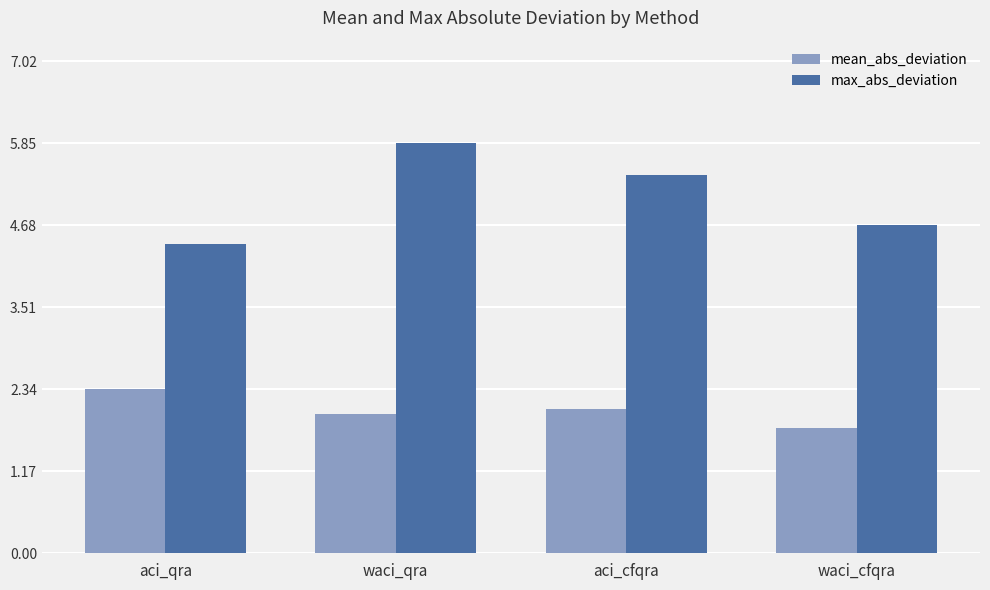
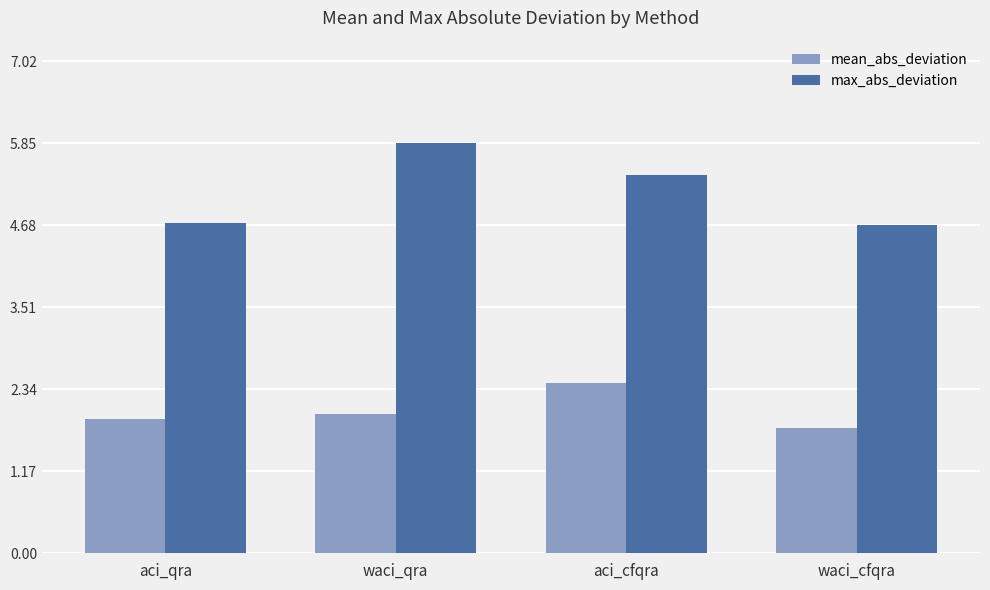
mean_abs_deviation, aci_qra: 2.3 -> 1.9
max_abs_deviation, aci_qra: 4.4 -> 4.7
mean_abs_deviation, aci_cfqra: 2.1 -> 2.4
